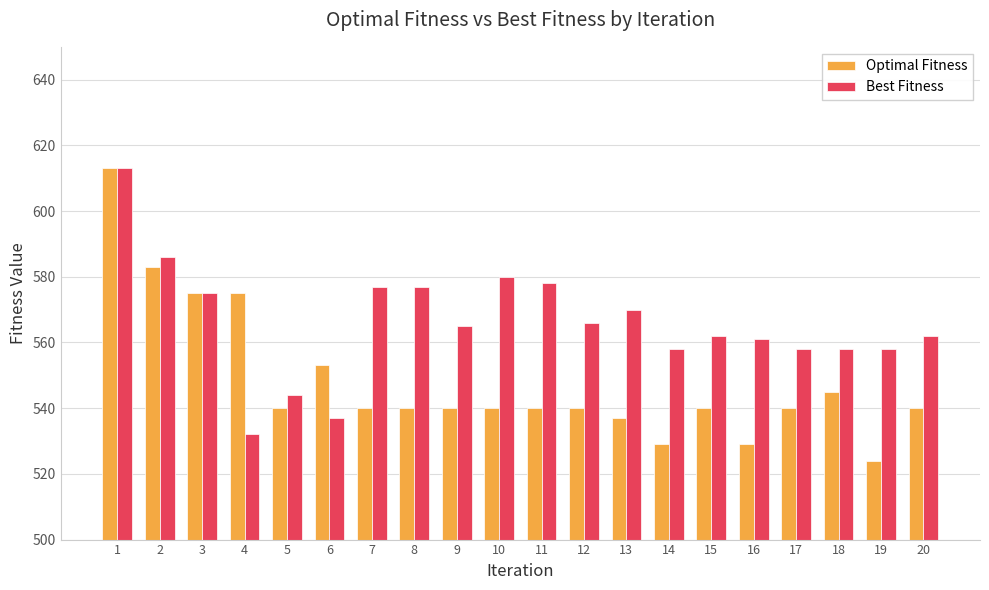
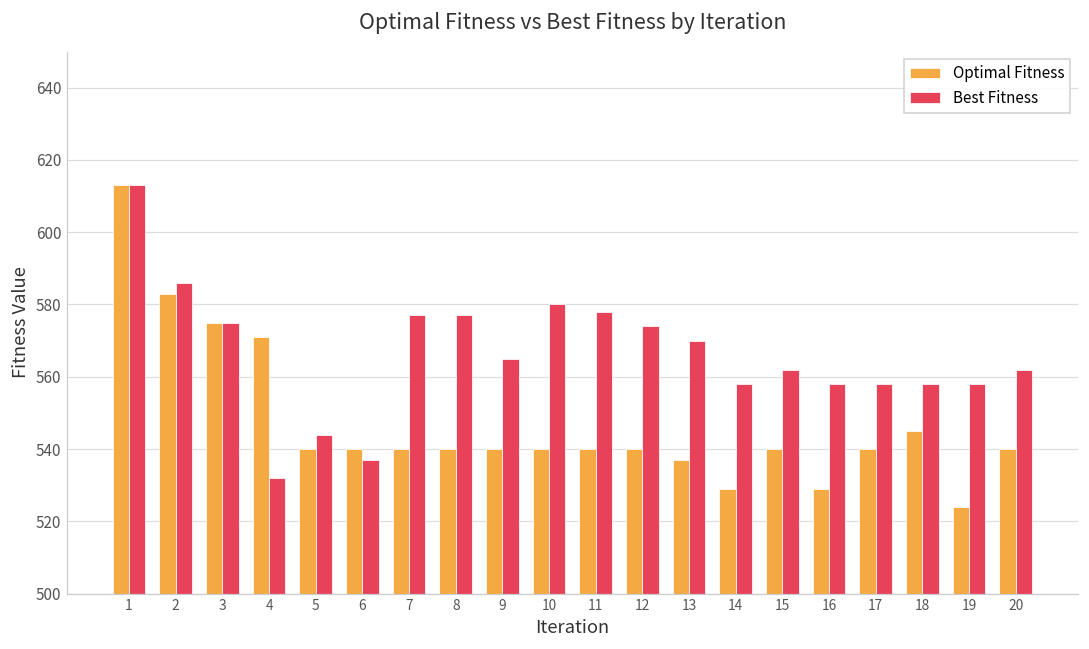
Optimal Fitness, 4: 575 -> 571
Optimal Fitness, 6: 553 -> 540
Best Fitness, 12: 566 -> 574
Best Fitness, 16: 561 -> 558
